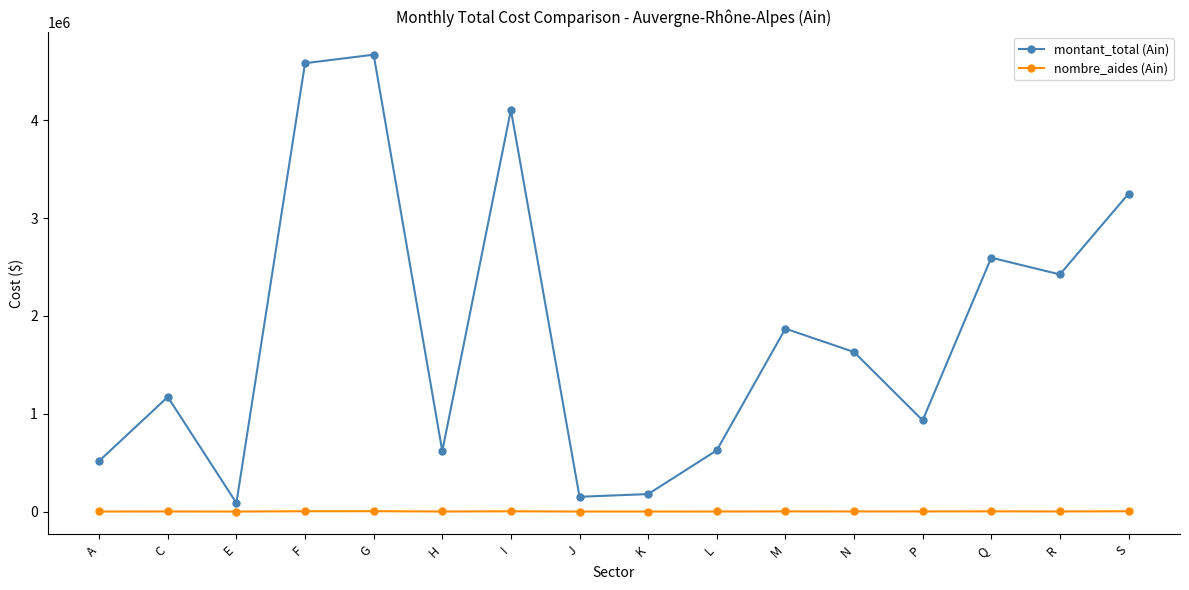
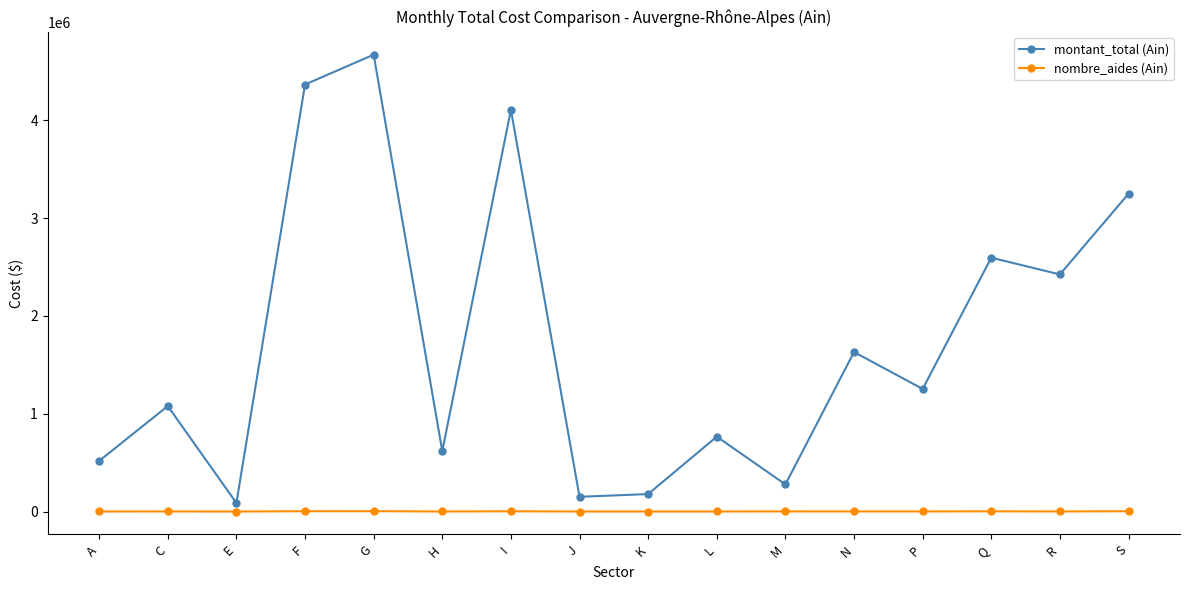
montant_total (Ain), C: 1200000 -> 1100000
montant_total (Ain), F: 4600000 -> 4400000
montant_total (Ain), L: 600000 -> 800000
montant_total (Ain), M: 1900000 -> 300000
montant_total (Ain), P: 900000 -> 1300000
